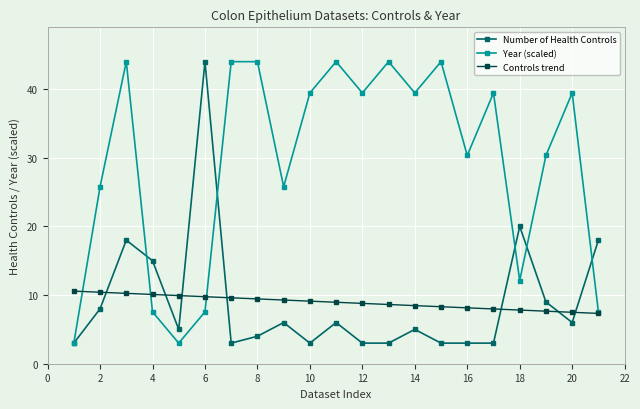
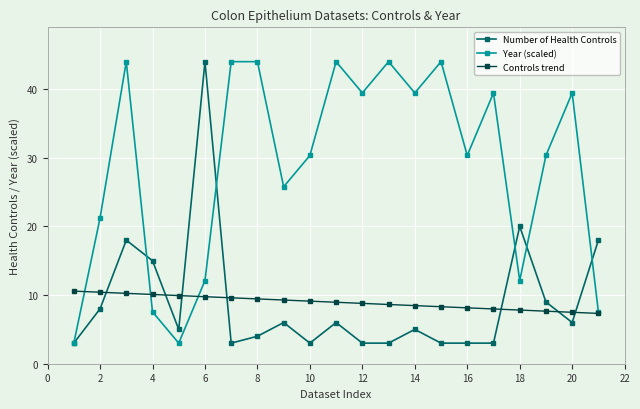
Year (scaled), 2: 26 -> 21
Year (scaled), 6: 8 -> 12
Year (scaled), 10: 39 -> 30
